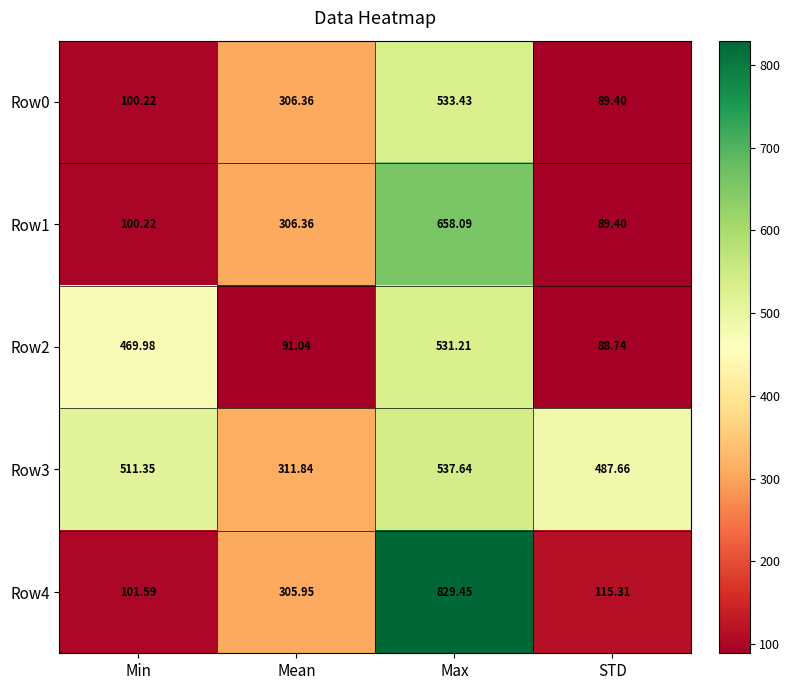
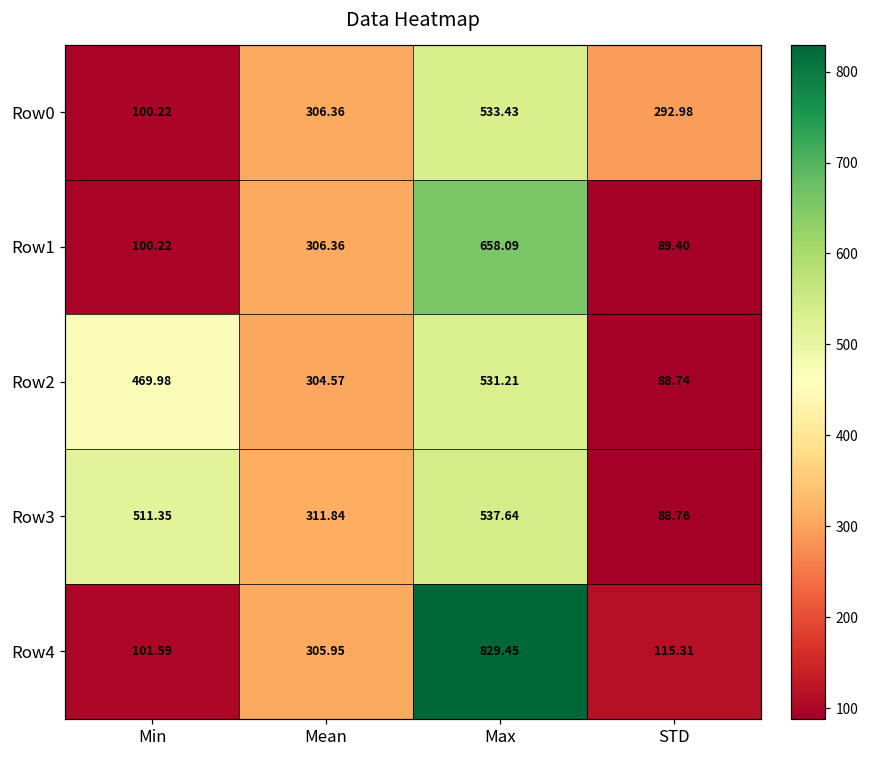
Row0, STD: 89.40 -> 292.98
Row2, Mean: 91.04 -> 304.57
Row3, STD: 487.66 -> 88.76
